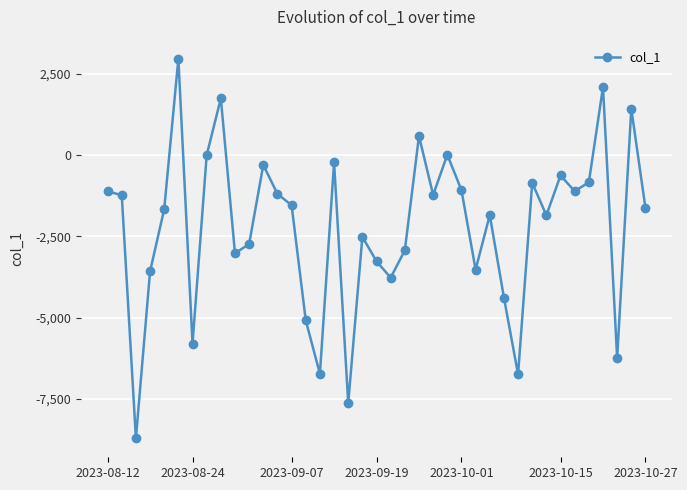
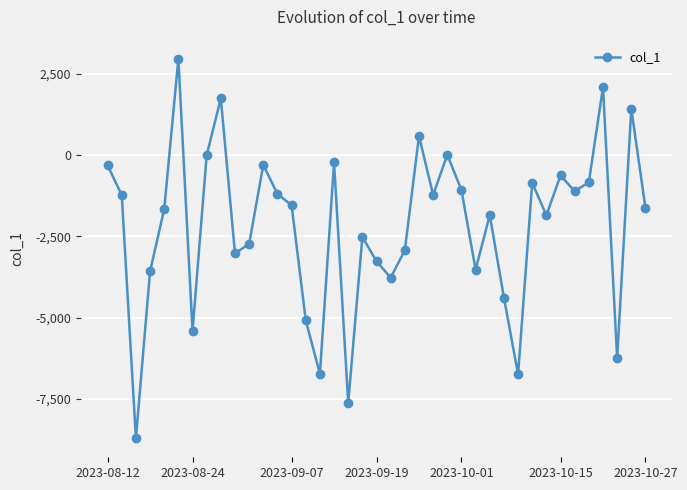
2023-08-12: -1,100 -> -300
2023-08-24: -5,800 -> -5,400
